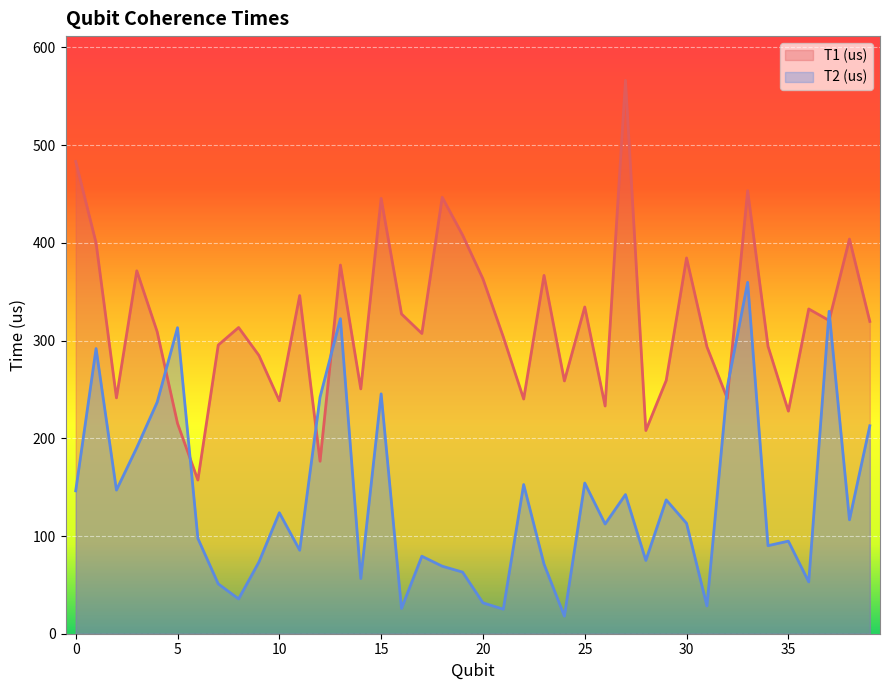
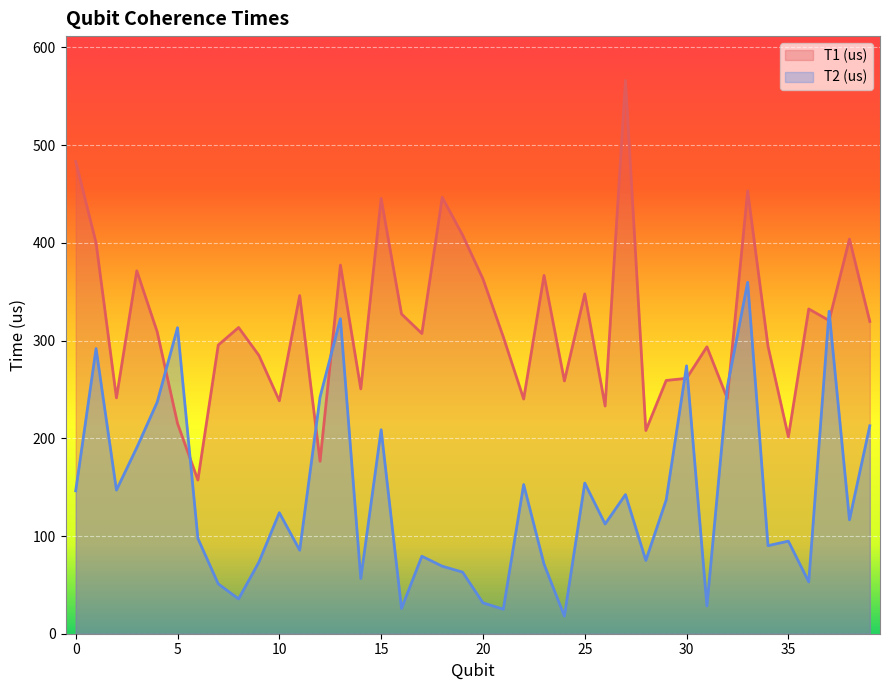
T2 (us), 15: 250 -> 210
T1 (us), 25: 330 -> 350
T1 (us), 30: 380 -> 260
T2 (us), 30: 110 -> 270
T1 (us), 35: 230 -> 200
